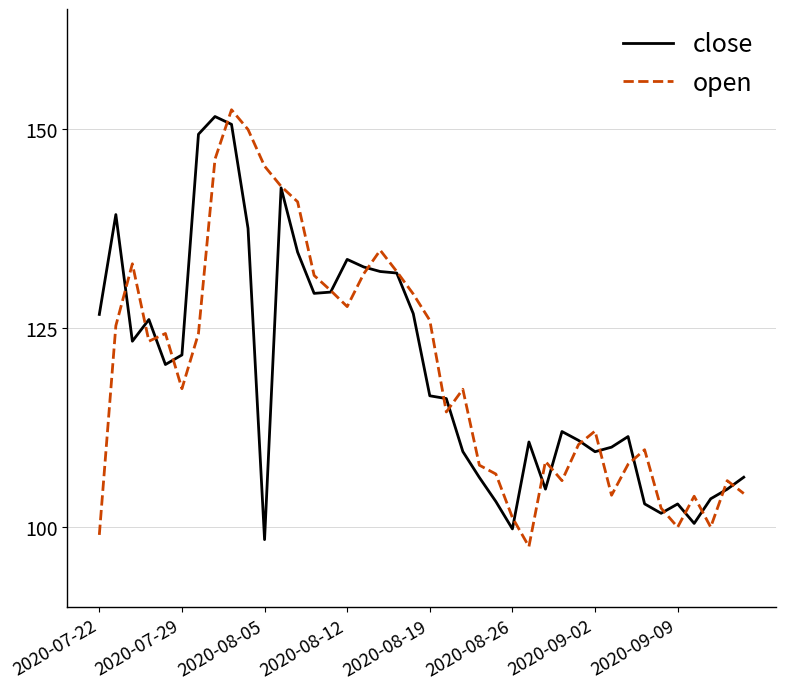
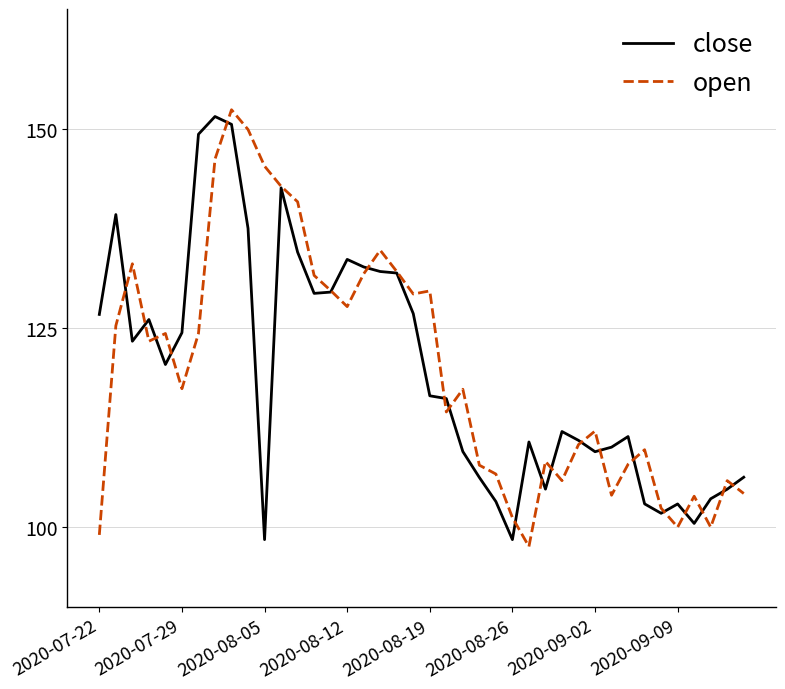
close, 2020-07-29: 122 -> 124
open, 2020-08-19: 126 -> 130
close, 2020-08-26: 100 -> 98
